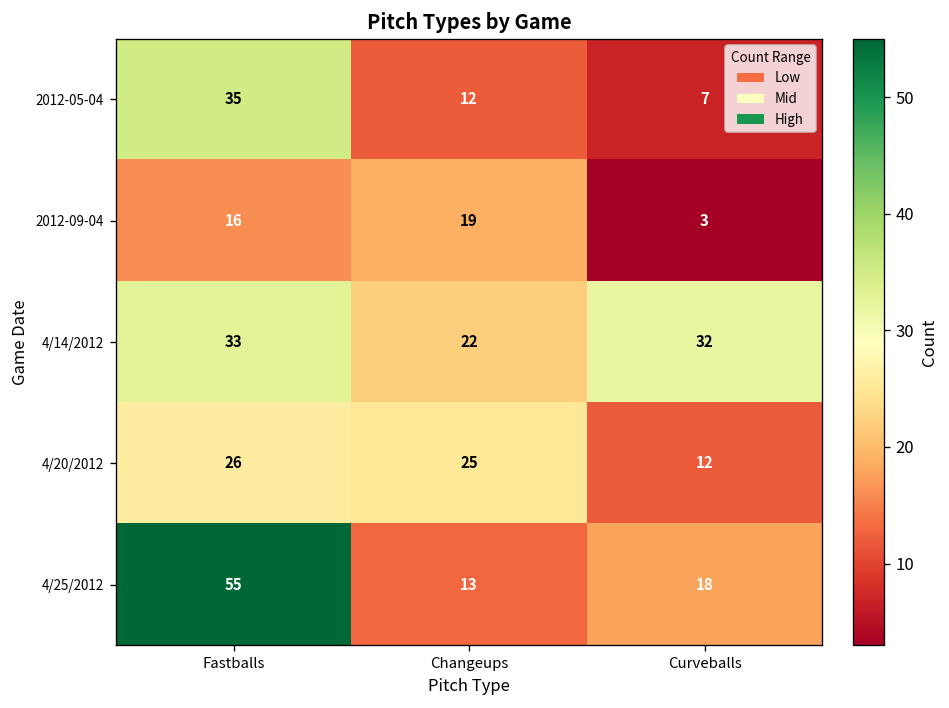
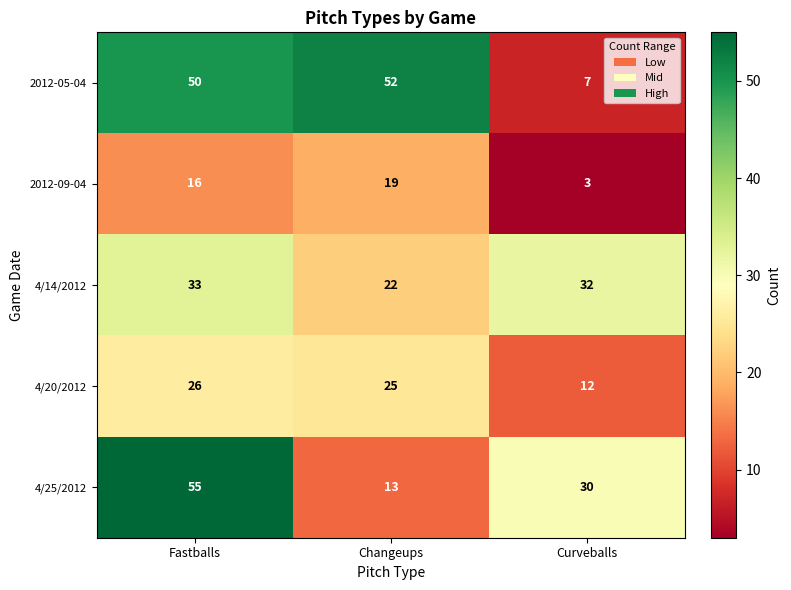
2012-05-04, Fastballs: 35 -> 50
2012-05-04, Changeups: 12 -> 52
4/25/2012, Curveballs: 18 -> 30
